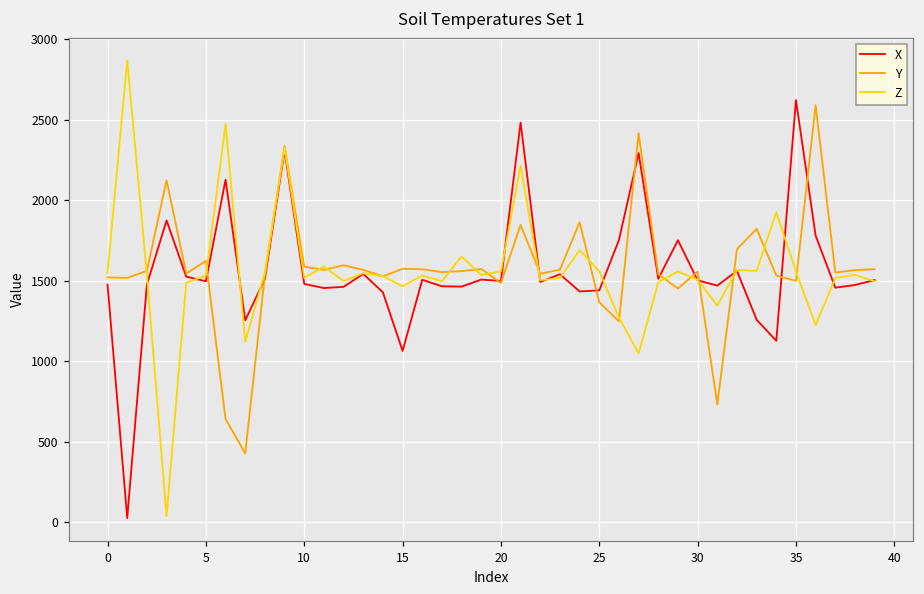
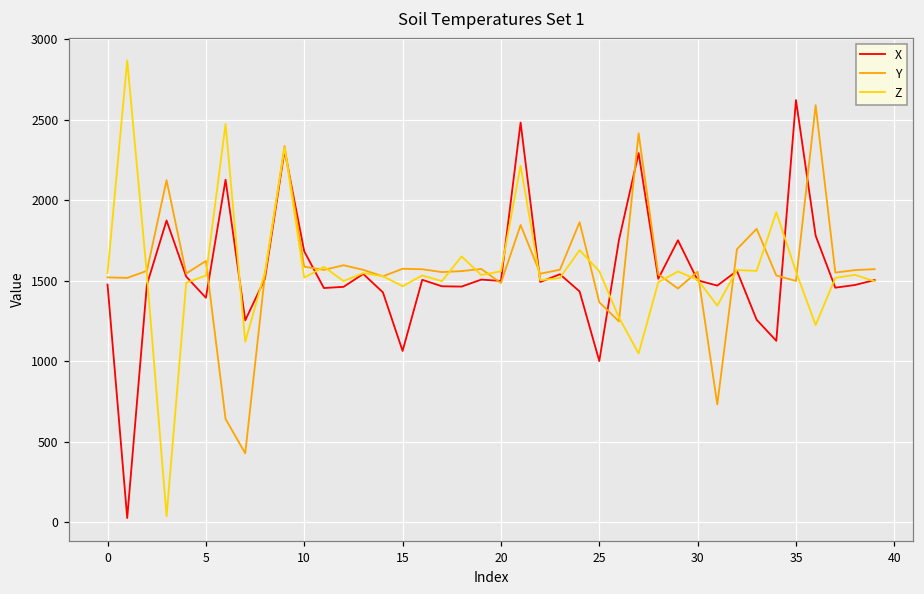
X, 5: 1500 -> 1390
X, 10: 1480 -> 1680
X, 25: 1440 -> 1000
